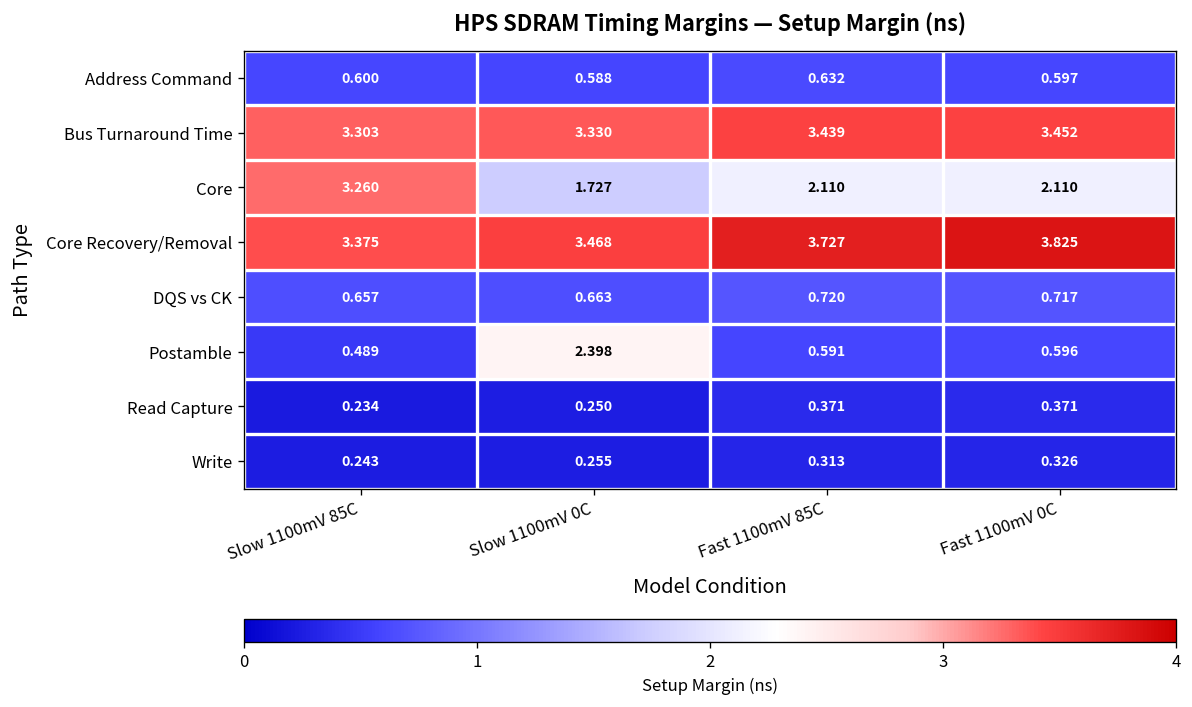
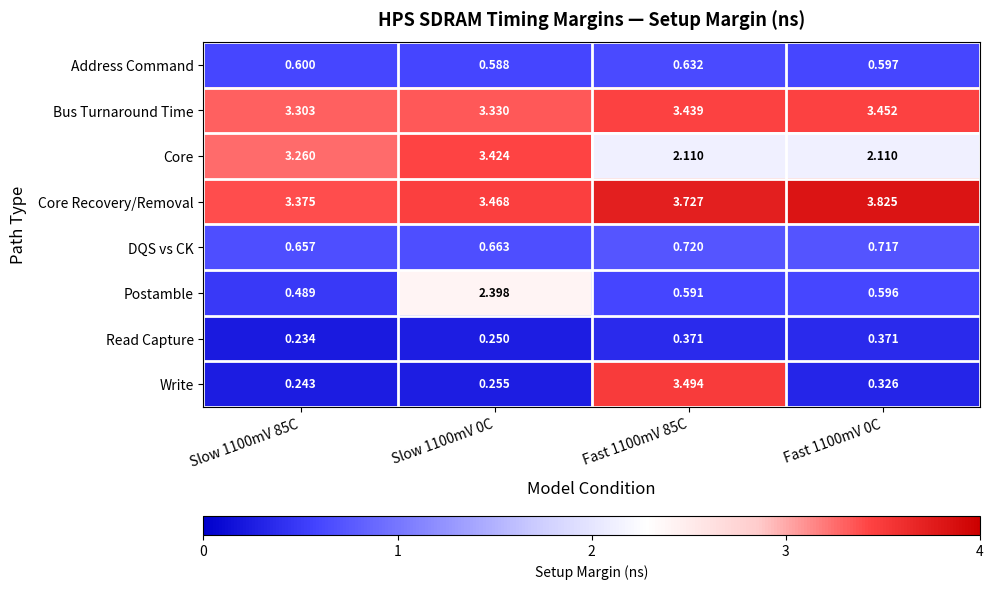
Core, Slow 1100mV 0C: 1.727 -> 3.424
Write, Fast 1100mV 85C: 0.313 -> 3.494
